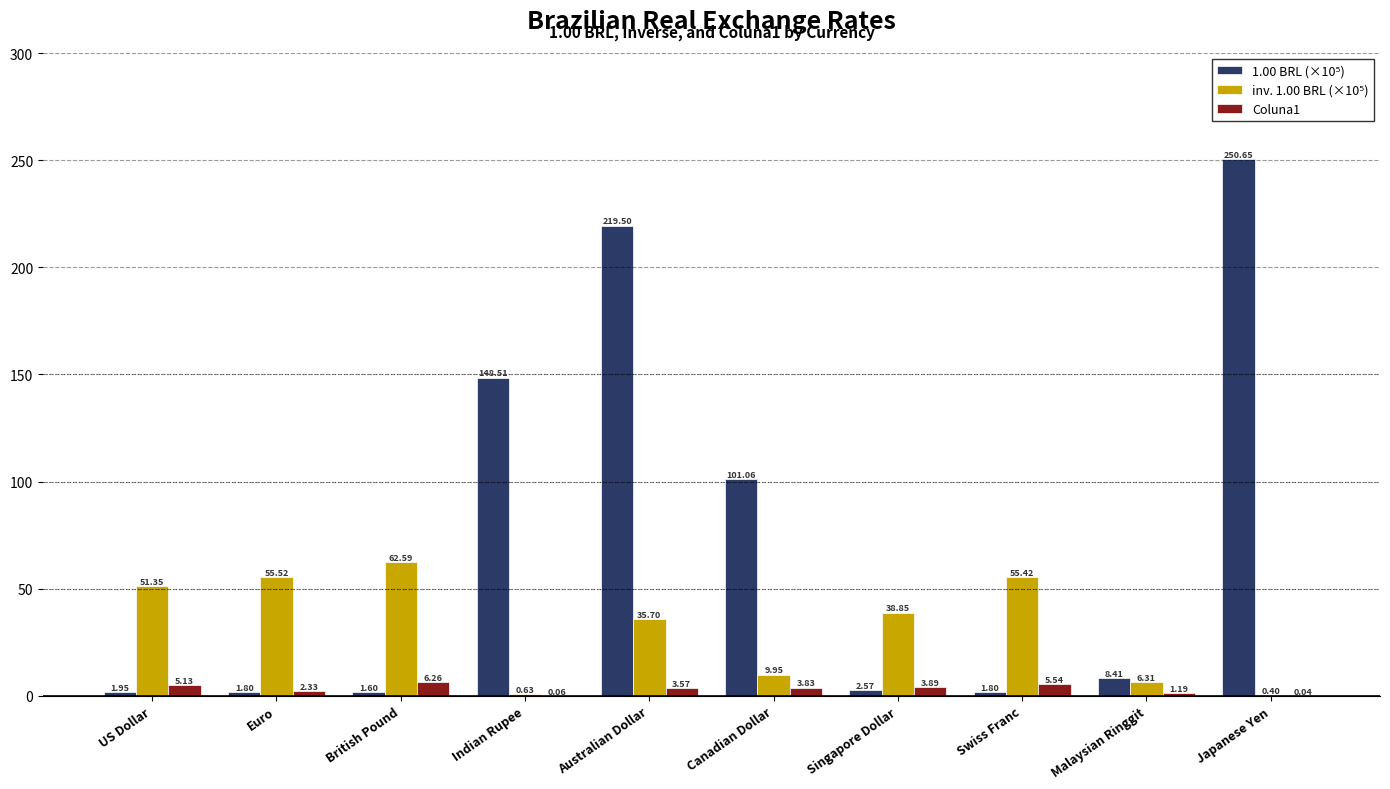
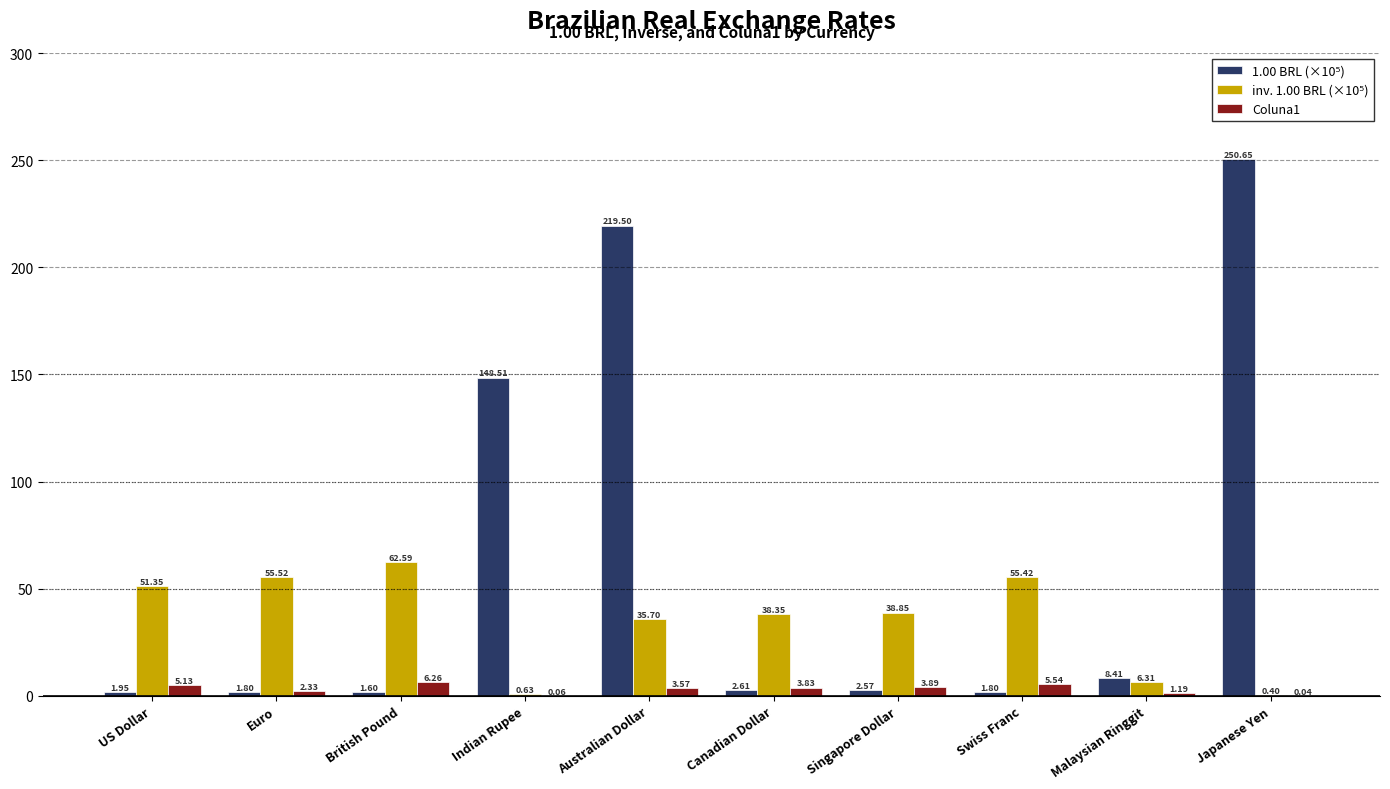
1.00 BRL (×10⁵), Canadian Dollar: 101.06 -> 2.61
inv. 1.00 BRL (×10⁵), Canadian Dollar: 9.95 -> 38.35
